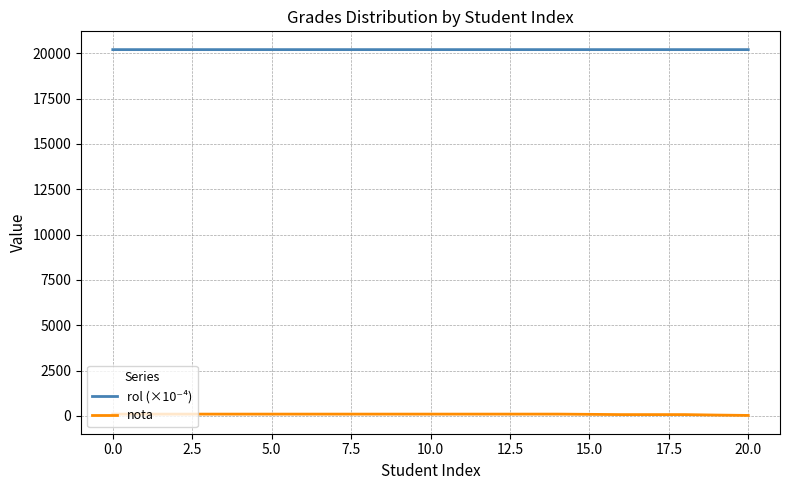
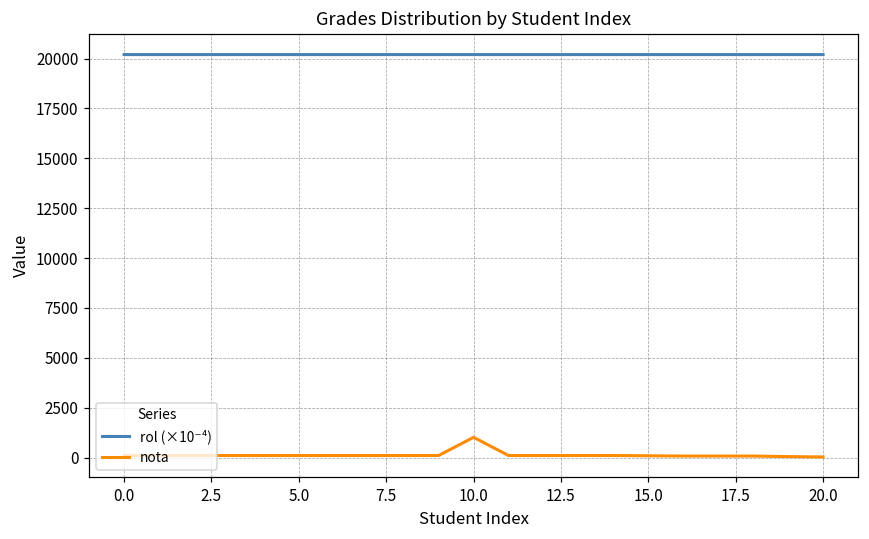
nota, 10.0: 100 -> 1000
